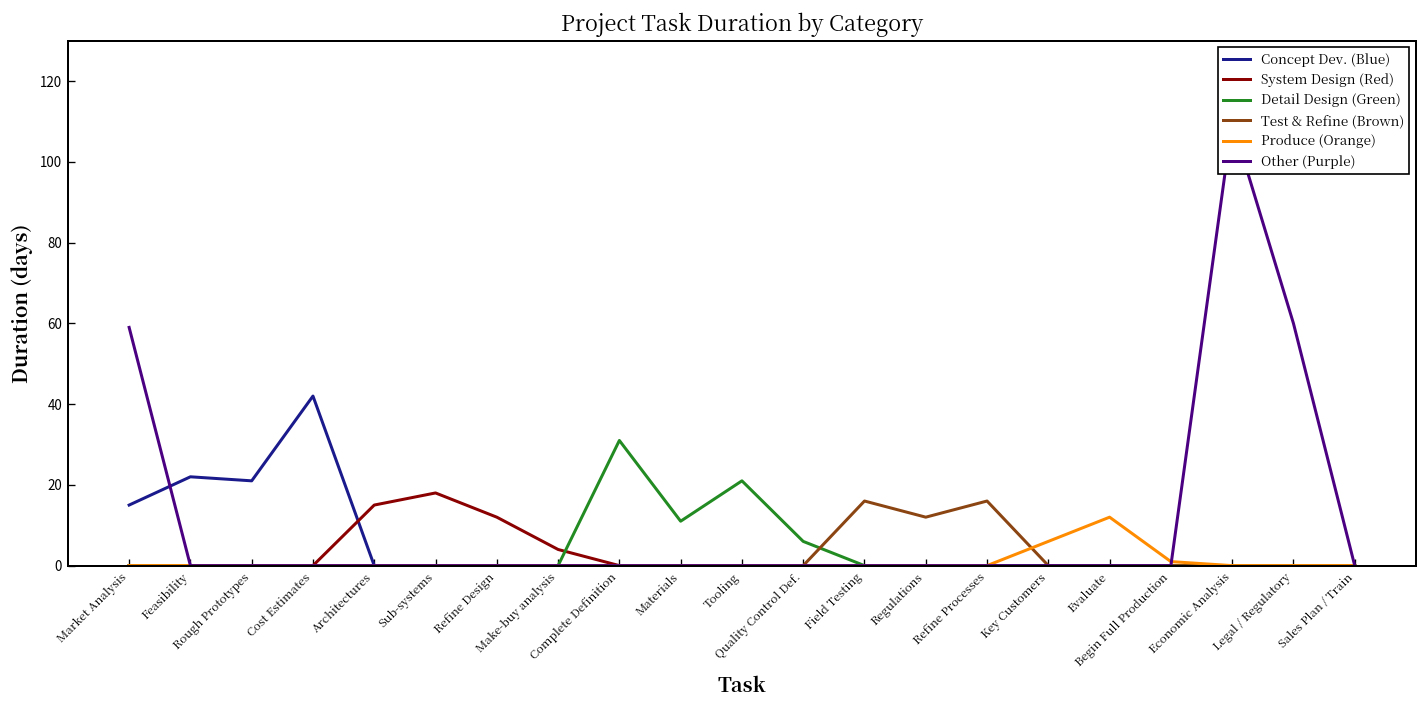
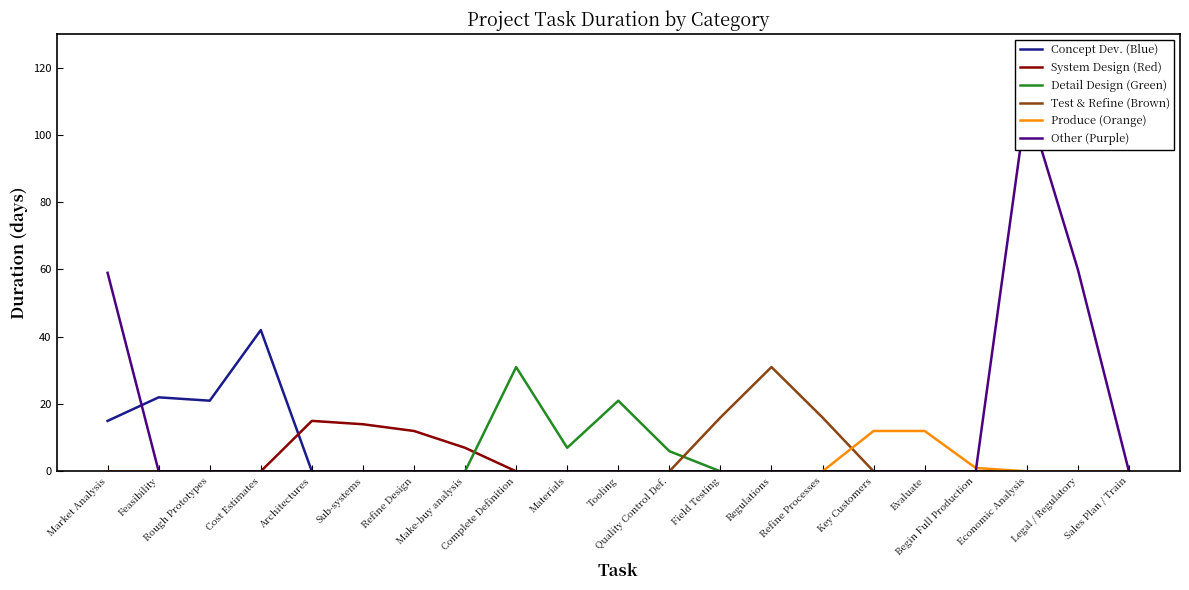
System Design (Red), Sub-systems: 18 -> 14
System Design (Red), Make-buy analysis: 4 -> 7
Detail Design (Green), Materials: 11 -> 7
Test & Refine (Brown), Regulations: 12 -> 31
Produce (Orange), Key Customers: 6 -> 12
